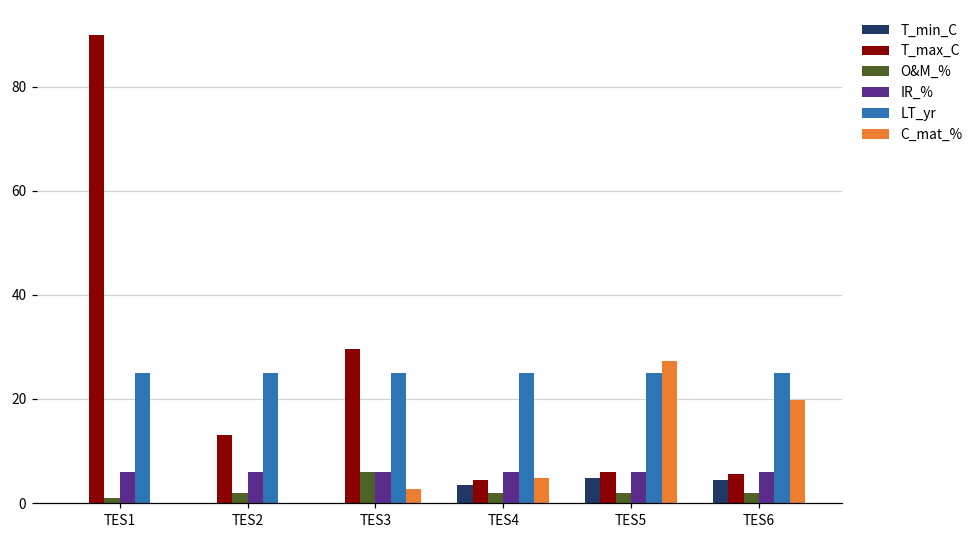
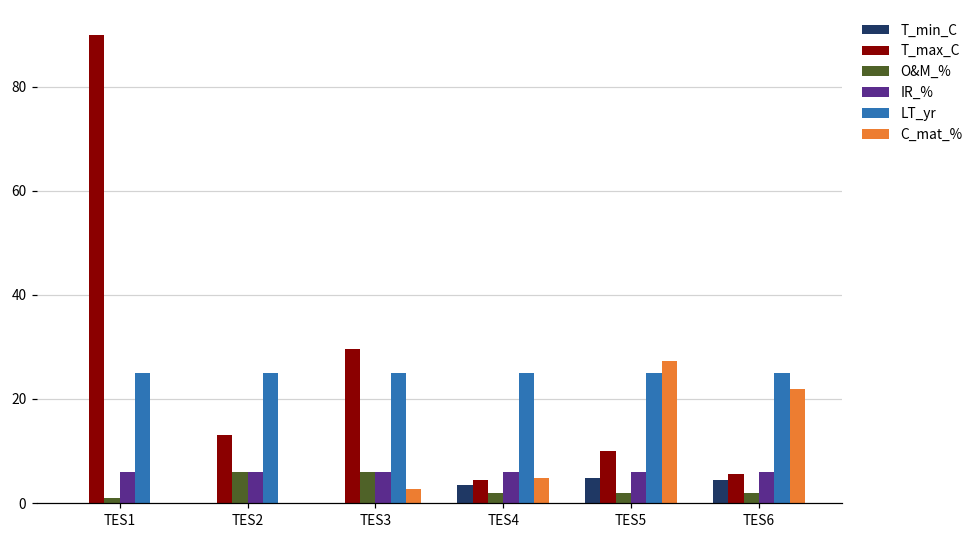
O&M_%, TES2: 2 -> 6
T_max_C, TES5: 6 -> 10
C_mat_%, TES6: 20 -> 22
